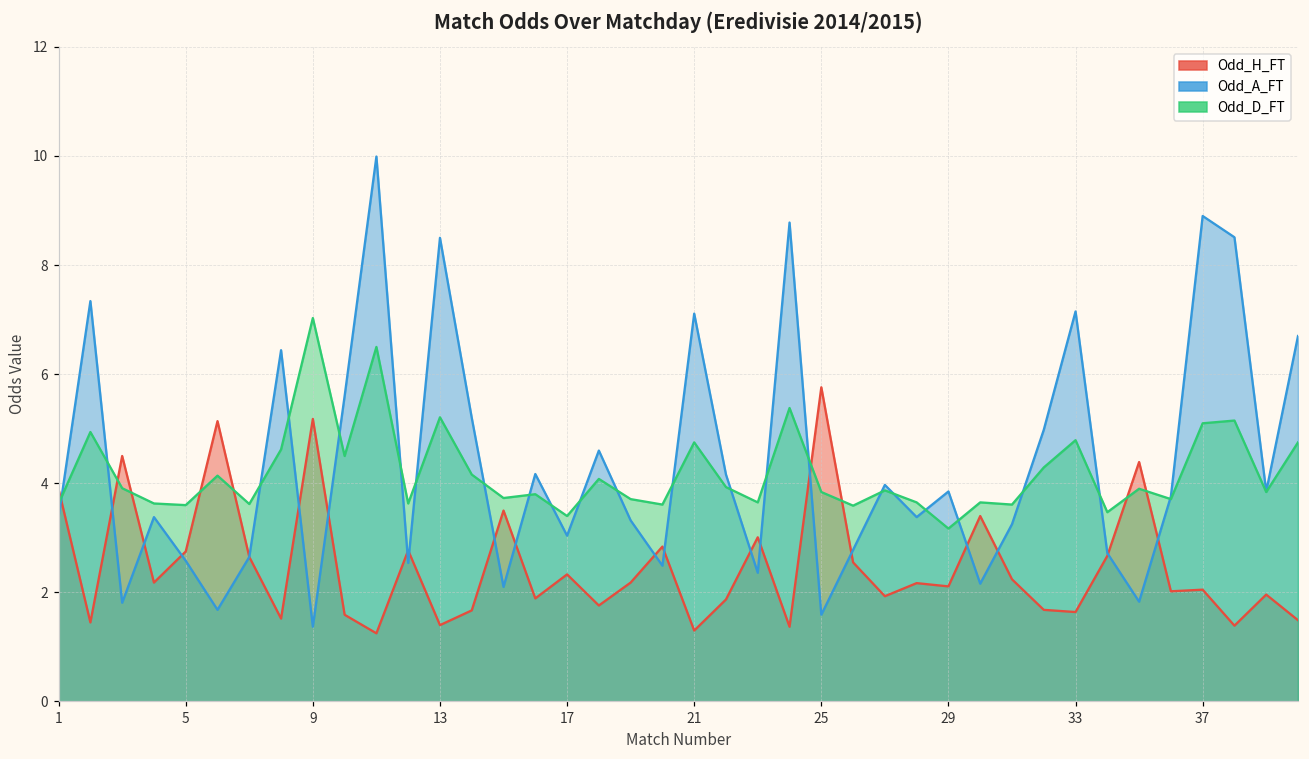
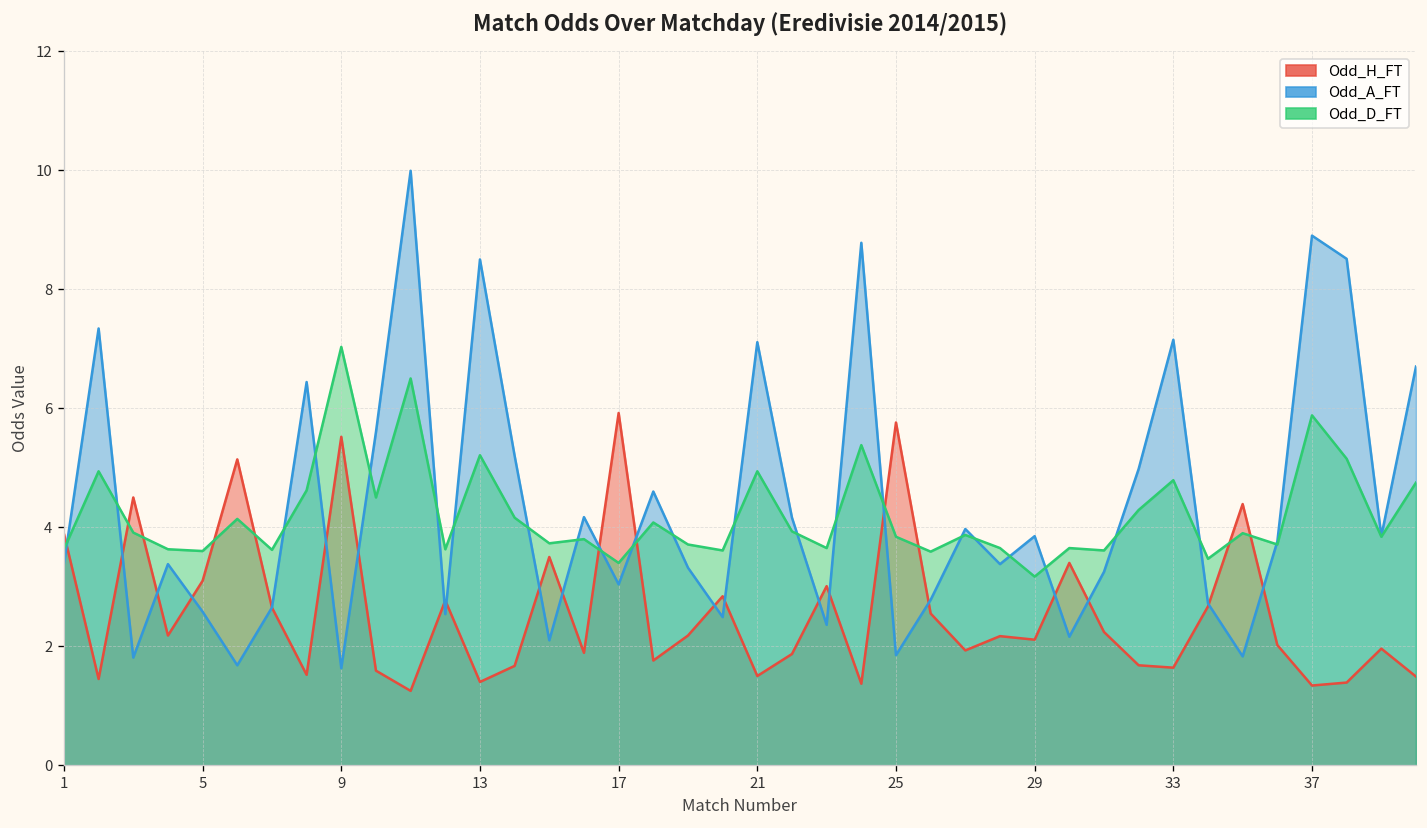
Odd_H_FT, 5: 2.8 -> 3.1
Odd_H_FT, 9: 5.2 -> 5.5
Odd_A_FT, 9: 1.4 -> 1.6
Odd_H_FT, 17: 2.3 -> 5.9
Odd_H_FT, 21: 1.3 -> 1.5
Odd_D_FT, 21: 4.8 -> 4.9
Odd_A_FT, 25: 1.6 -> 1.9
Odd_H_FT, 37: 2.1 -> 1.3
Odd_D_FT, 37: 5.1 -> 5.9
